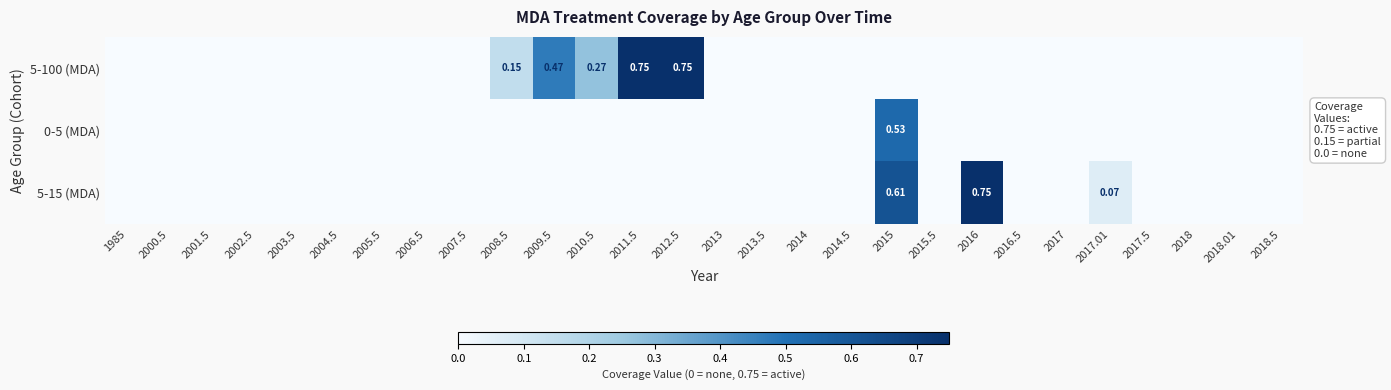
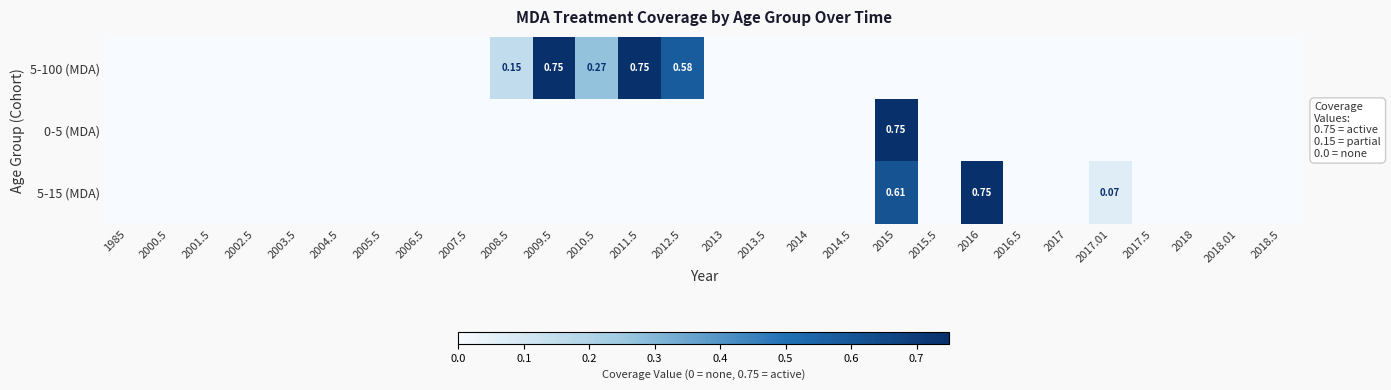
5-100 (MDA), 2009.5: 0.47 -> 0.75
5-100 (MDA), 2012.5: 0.75 -> 0.58
0-5 (MDA), 2015: 0.53 -> 0.75
